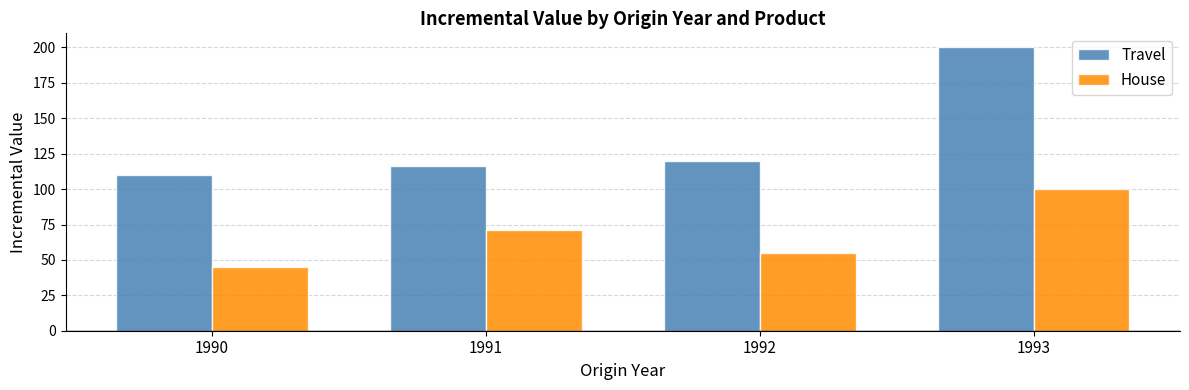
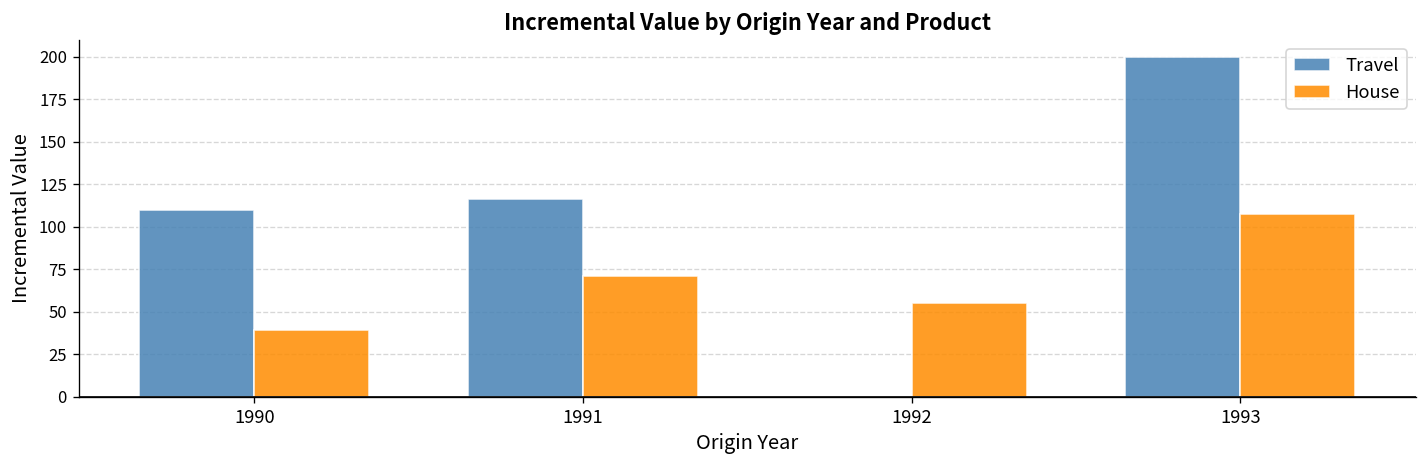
House, 1990: 45 -> 39
Travel, 1992: 120 -> 0
House, 1993: 100 -> 108
